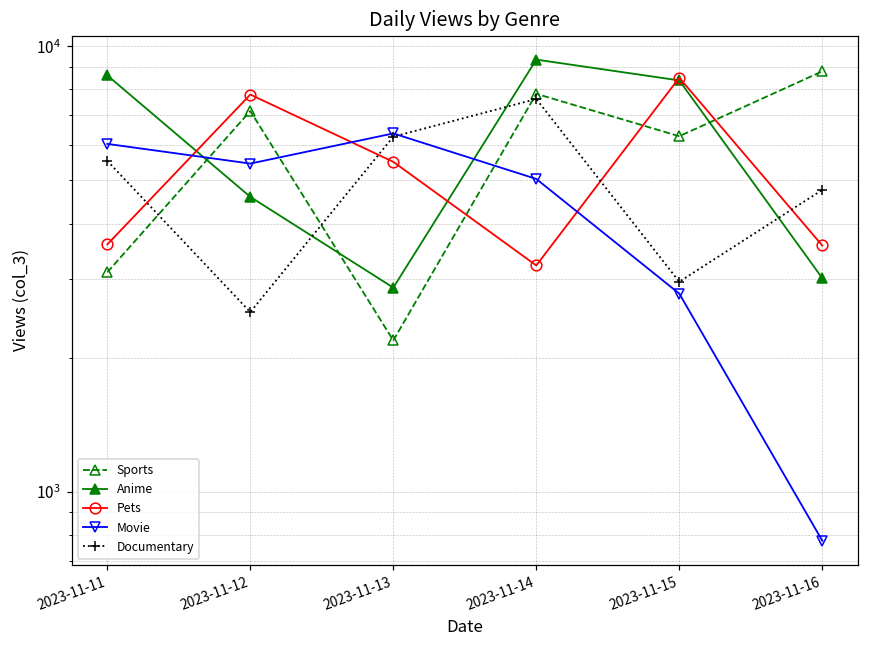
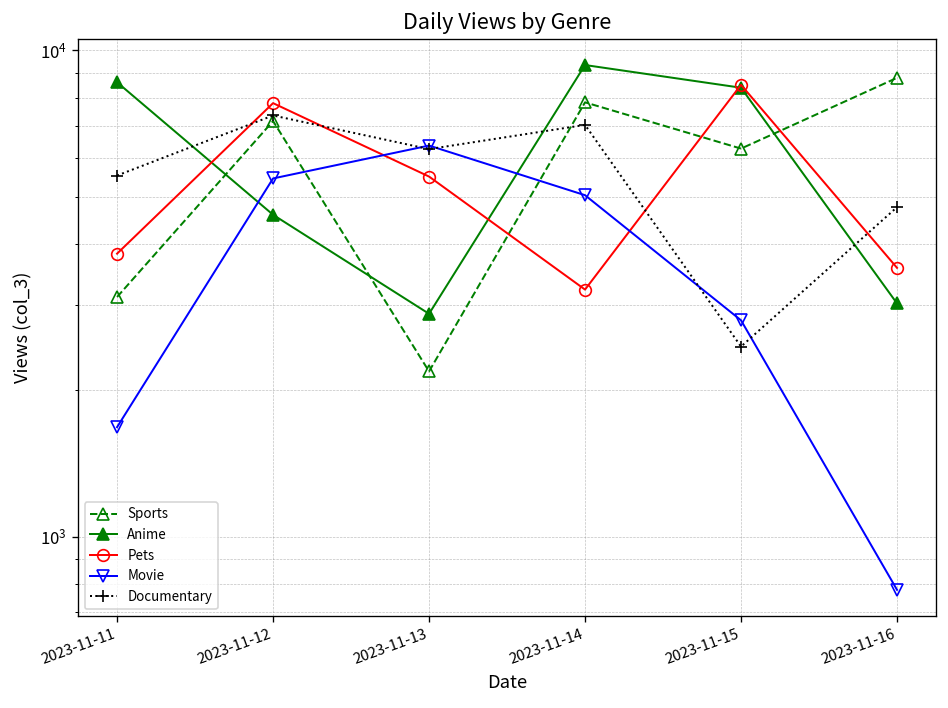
Pets, 2023-11-11: 3600 -> 3800
Movie, 2023-11-11: 6000 -> 1680
Documentary, 2023-11-12: 2500 -> 7300
Documentary, 2023-11-14: 7600 -> 7000
Documentary, 2023-11-15: 3000 -> 2500
